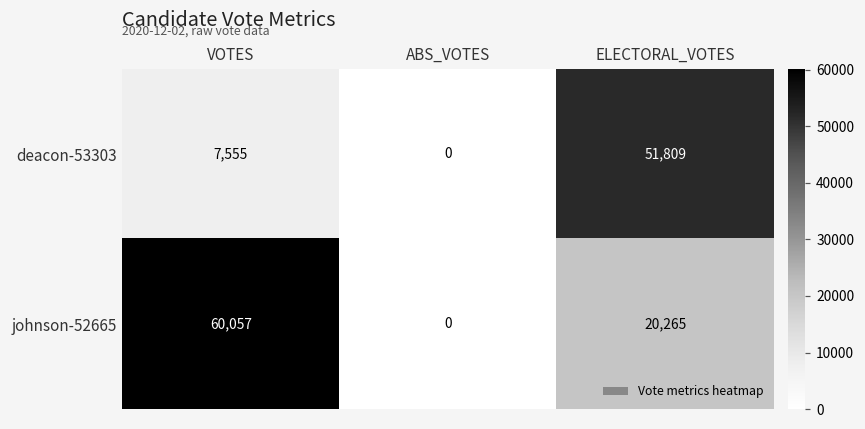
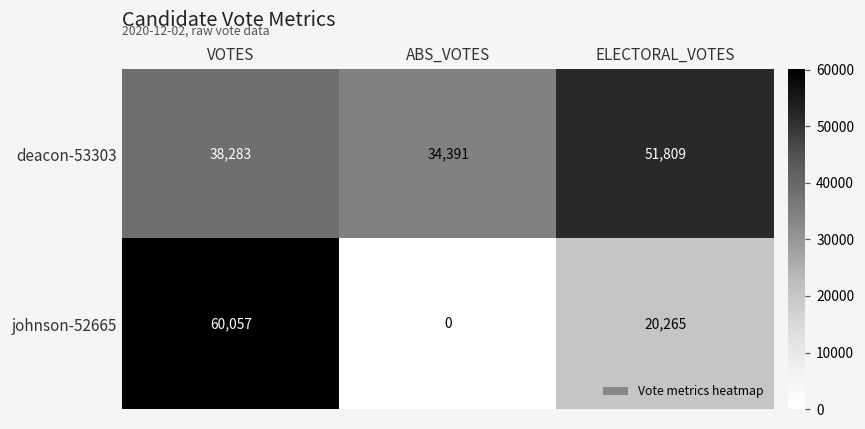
deacon-53303, VOTES: 7,555 -> 38,283
deacon-53303, ABS_VOTES: 0 -> 34,391
